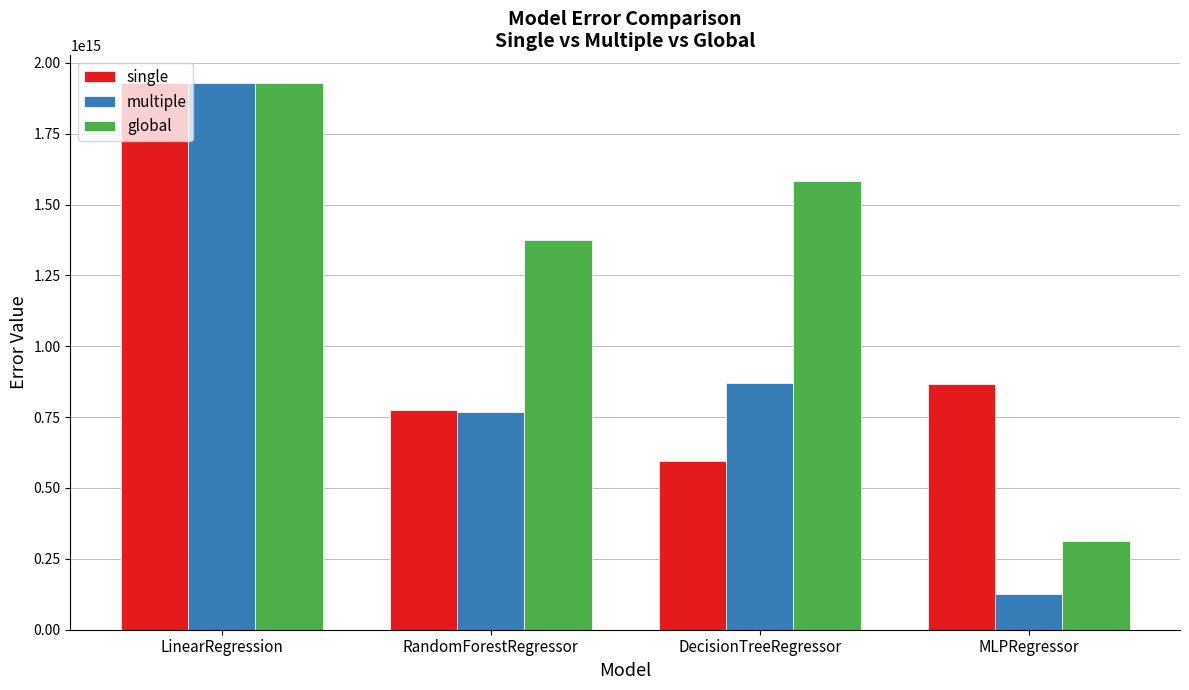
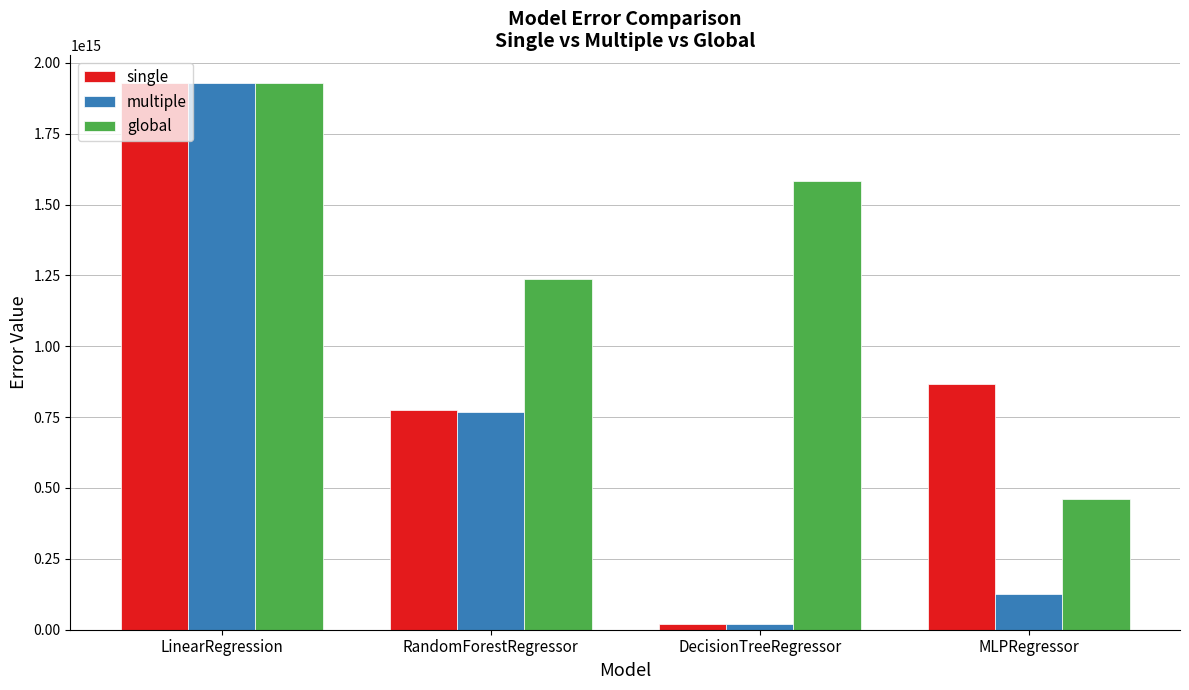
global, RandomForestRegressor: 1380000000000000 -> 1240000000000000
single, DecisionTreeRegressor: 600000000000000 -> 20000000000000
multiple, DecisionTreeRegressor: 870000000000000 -> 20000000000000
global, MLPRegressor: 310000000000000 -> 460000000000000
